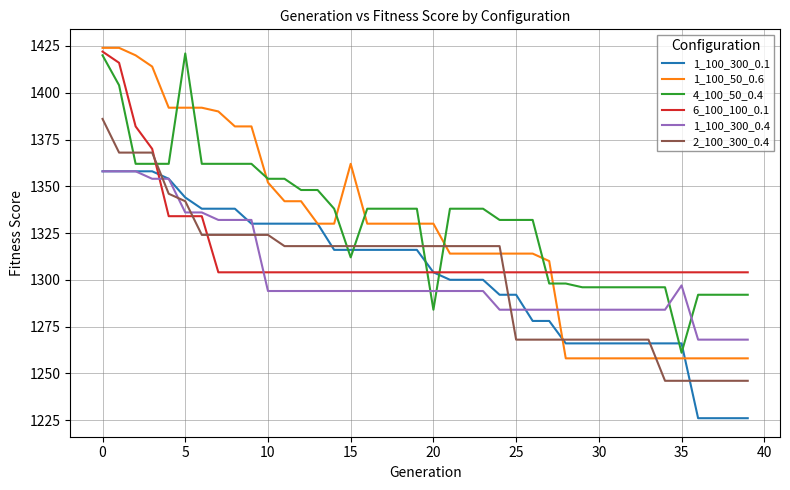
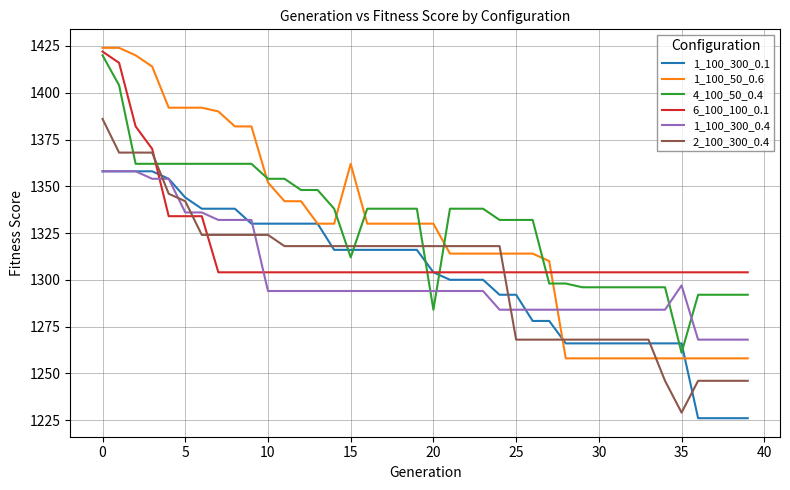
4_100_50_0.4, 5: 1421 -> 1362
2_100_300_0.4, 35: 1246 -> 1229
